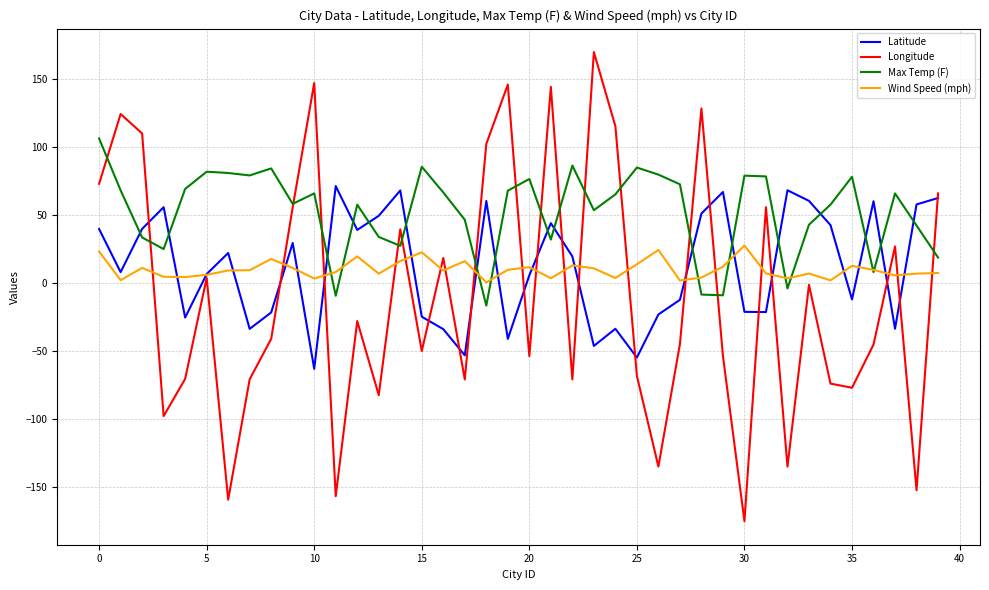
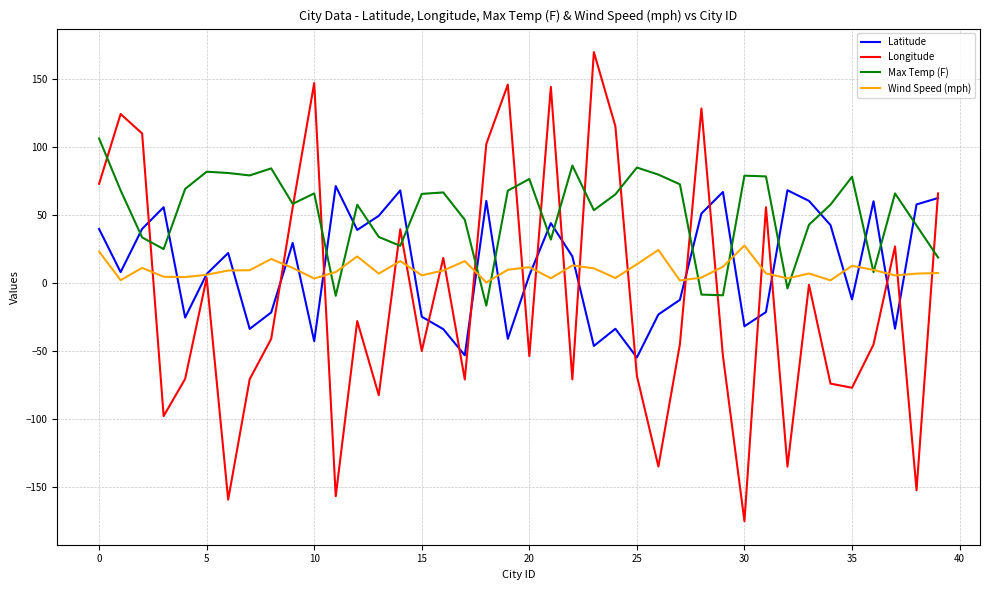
Latitude, 10: -63 -> -43
Max Temp (F), 15: 86 -> 66
Wind Speed (mph), 15: 23 -> 6
Latitude, 30: -21 -> -32
